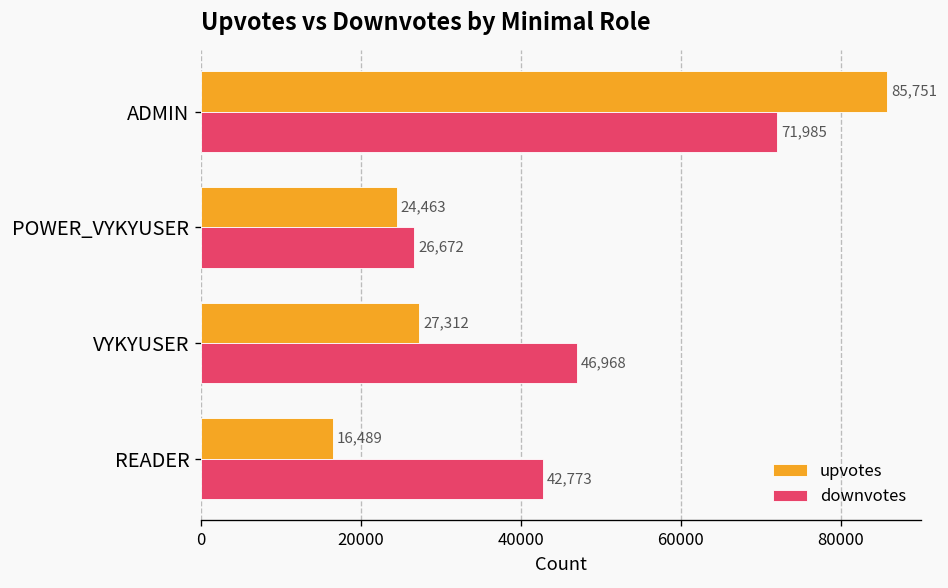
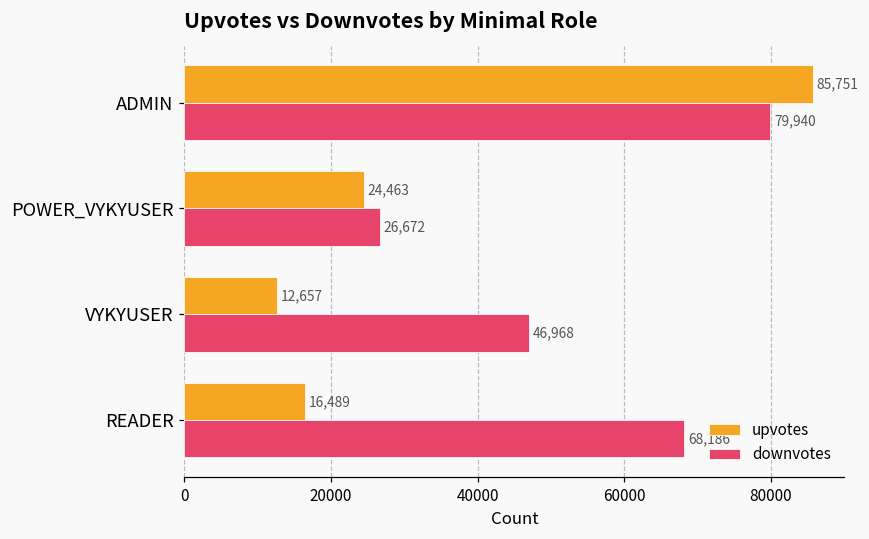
downvotes, ADMIN: 71,985 -> 79,940
upvotes, VYKYUSER: 27,312 -> 12,657
downvotes, READER: 42,773 -> 68,186
